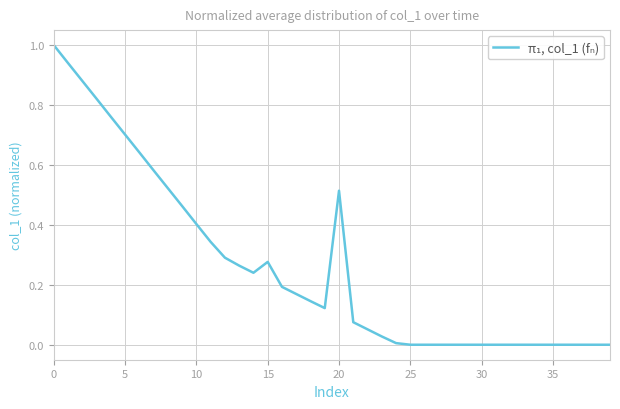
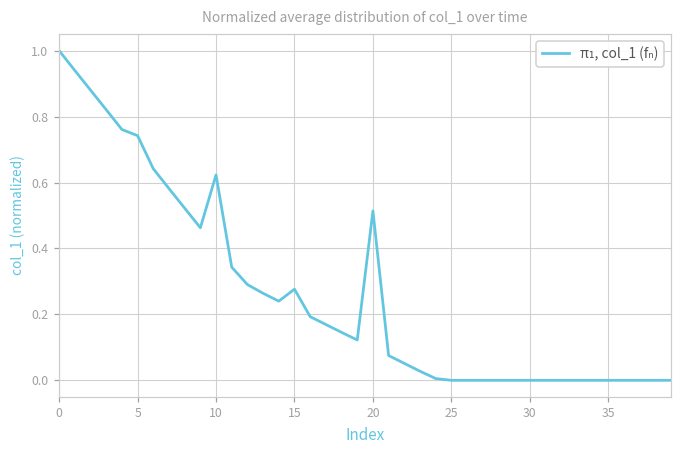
5: 0.70 -> 0.74
10: 0.40 -> 0.62
